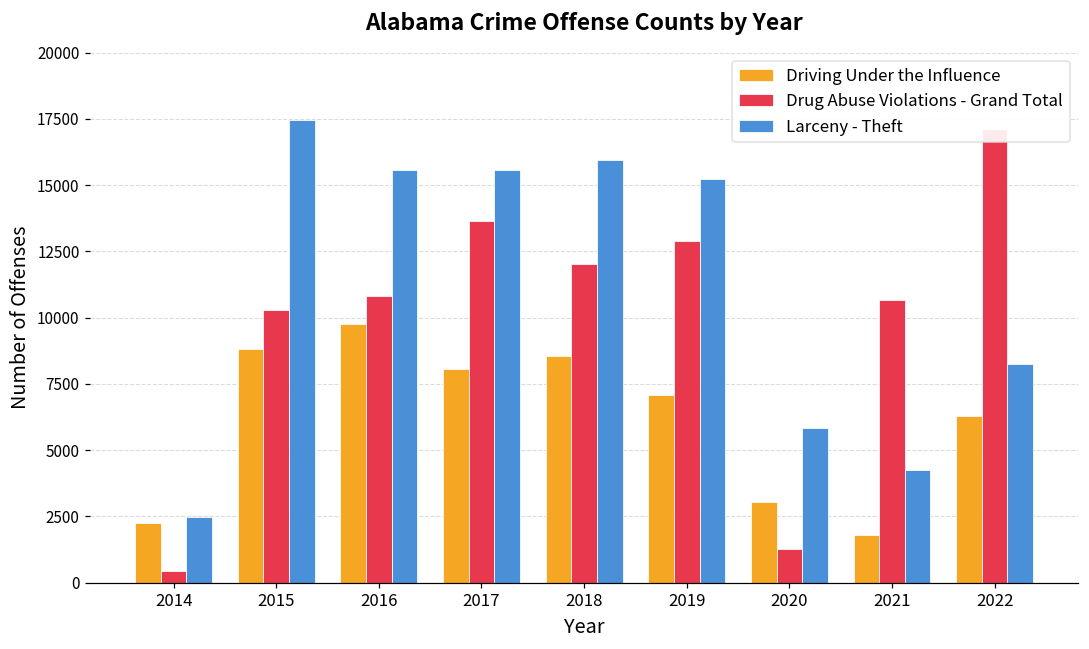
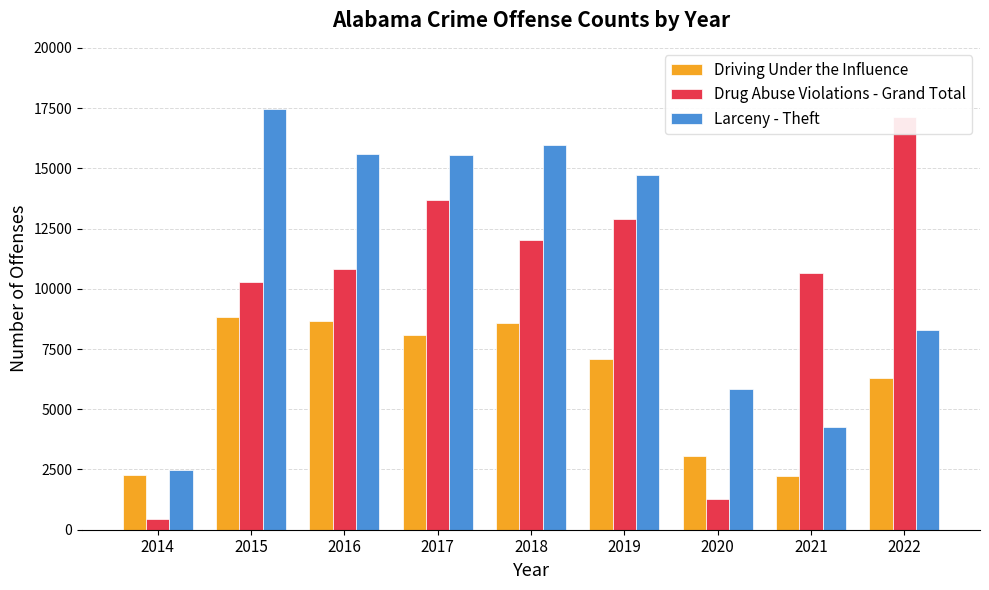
Driving Under the Influence, 2016: 9800 -> 8700
Larceny - Theft, 2019: 15200 -> 14700
Driving Under the Influence, 2021: 1800 -> 2200
